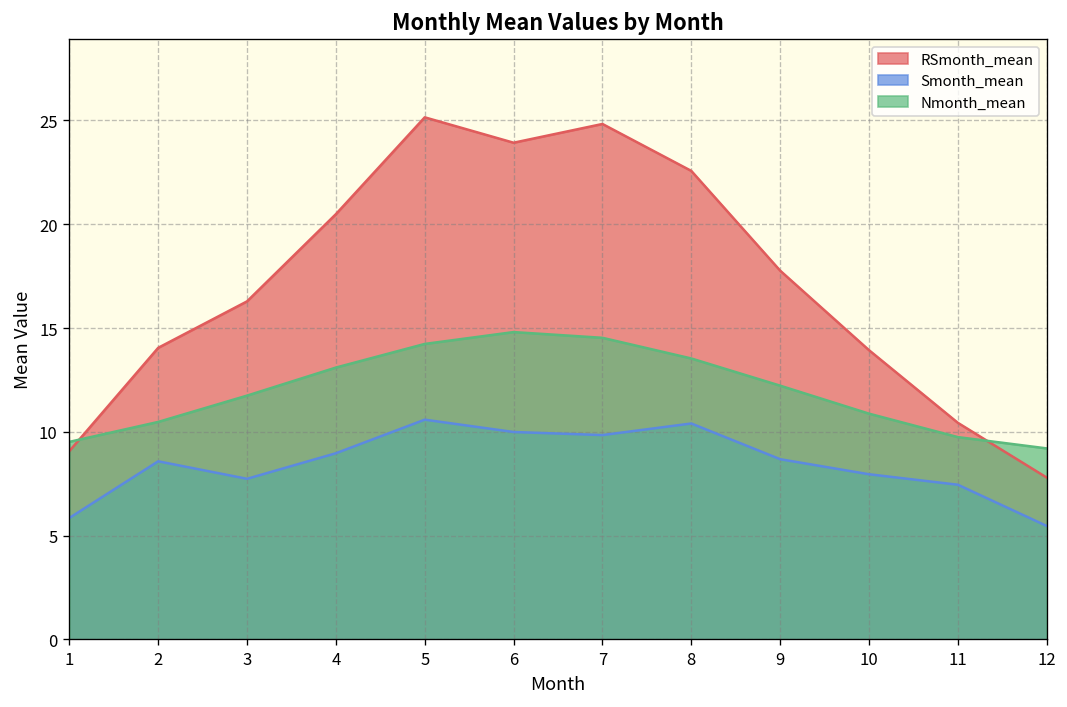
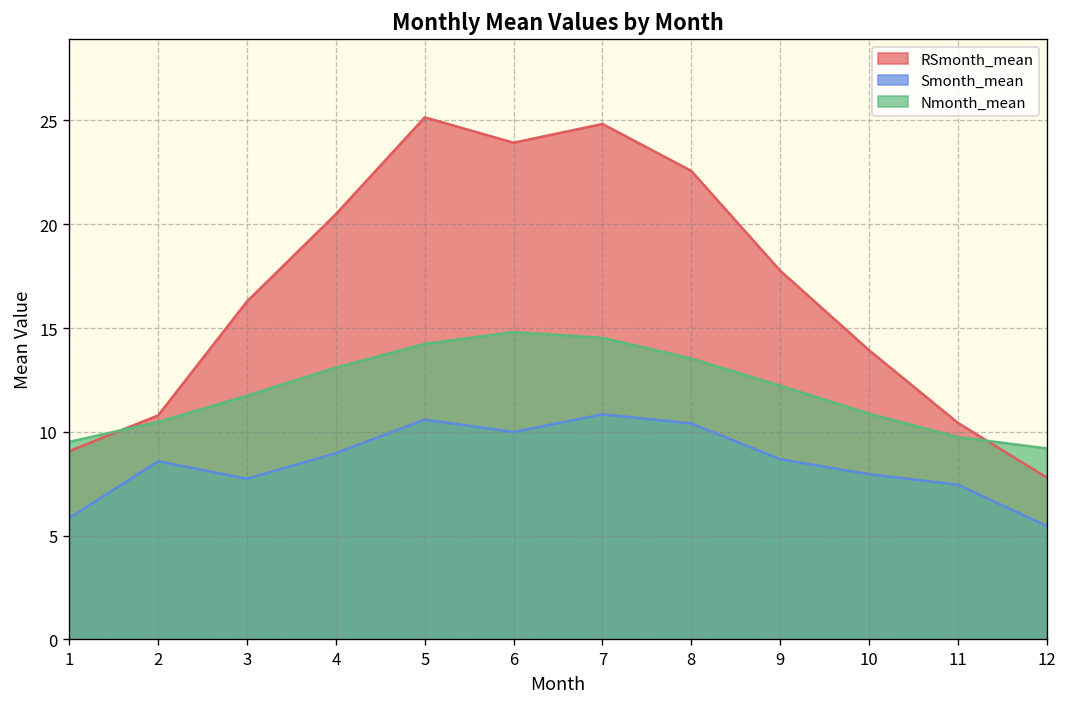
RSmonth_mean, 2: 14.0 -> 10.8
Smonth_mean, 7: 9.8 -> 10.8
